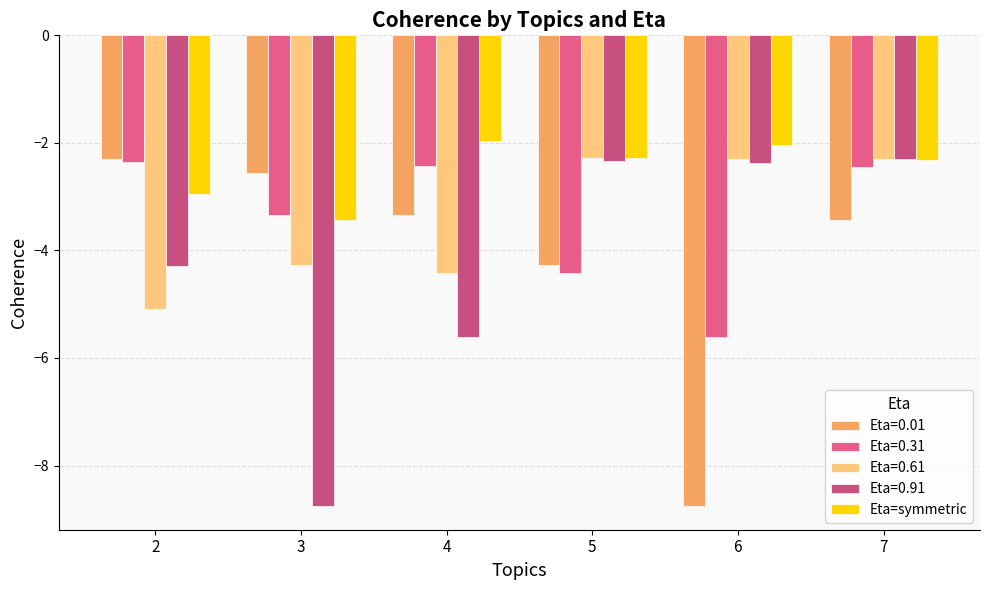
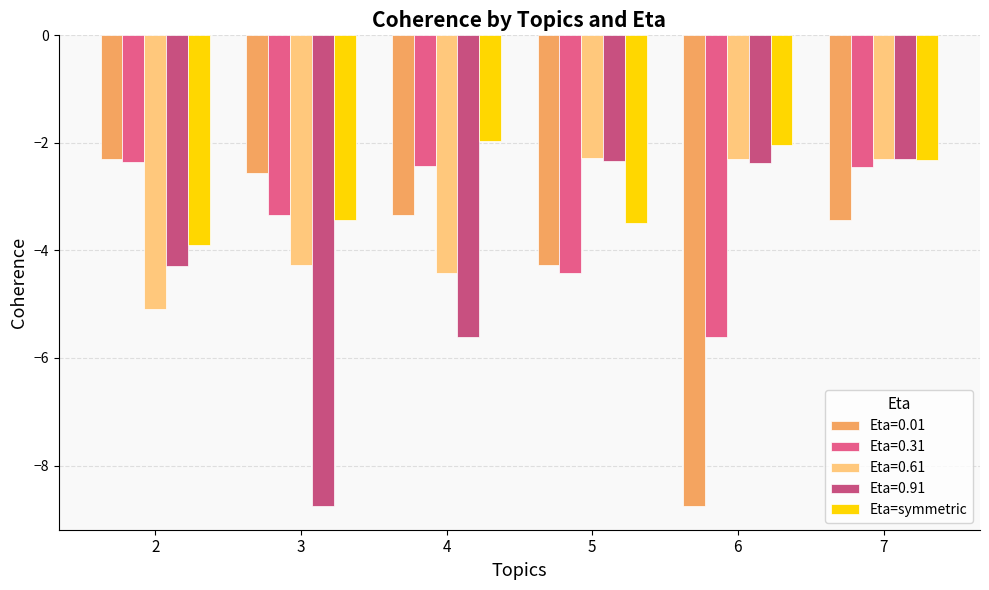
Eta=symmetric, 2: -2.9 -> -3.9
Eta=symmetric, 5: -2.3 -> -3.5
